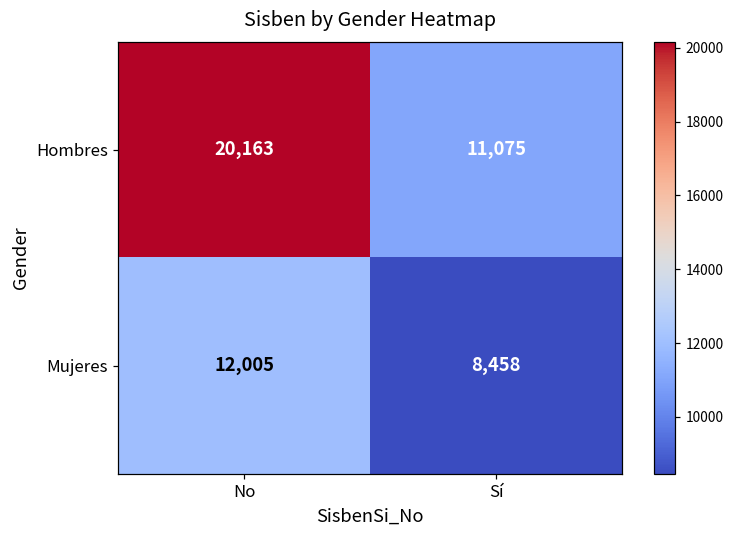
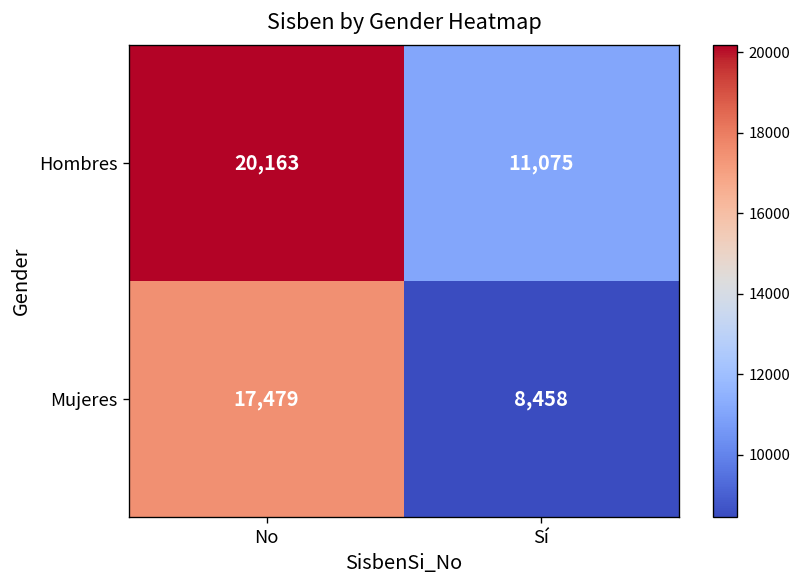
Mujeres, No: 12,005 -> 17,479
